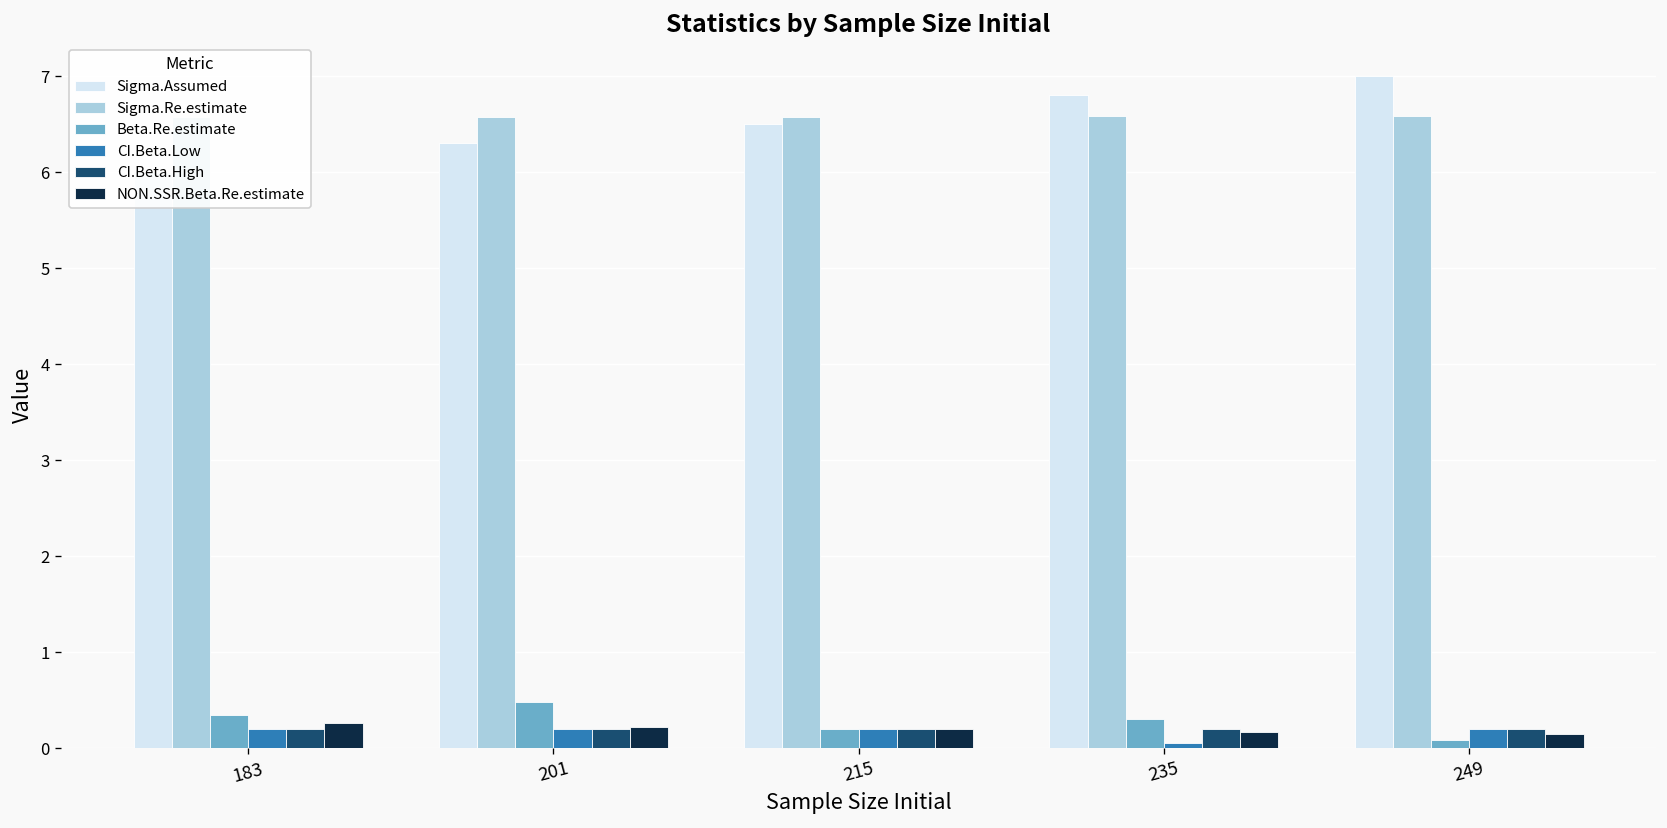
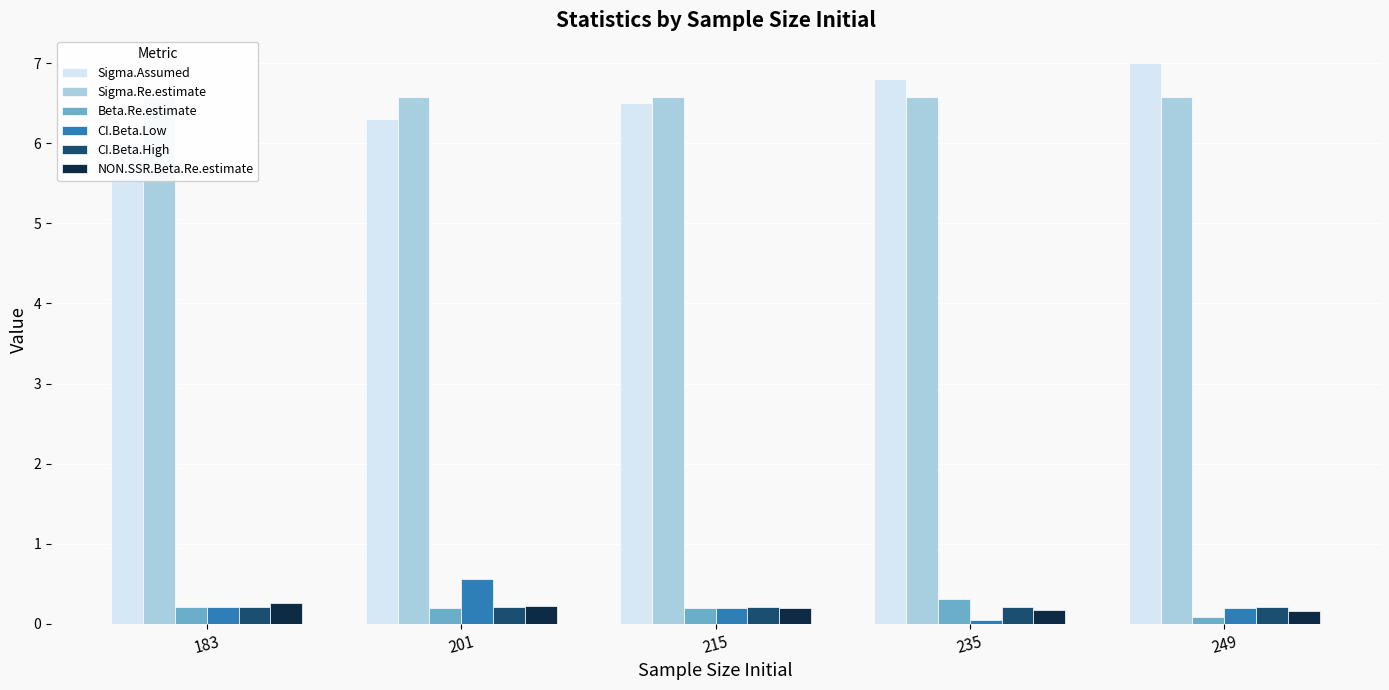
Beta.Re.estimate, 183: 0.3 -> 0.2
Beta.Re.estimate, 201: 0.5 -> 0.2
CI.Beta.Low, 201: 0.2 -> 0.6
